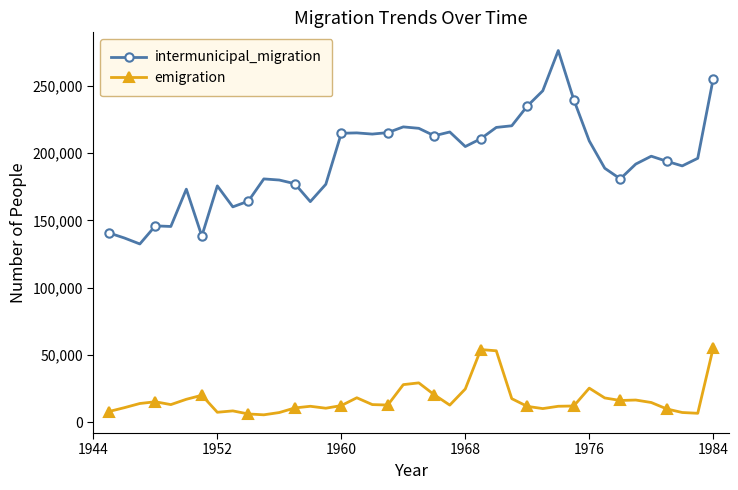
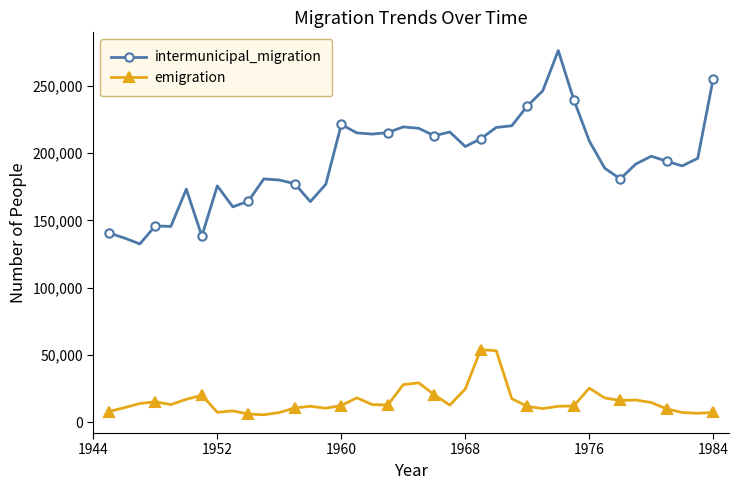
intermunicipal_migration, 1960: 215,000 -> 221,000
emigration, 1984: 55,000 -> 7,000
